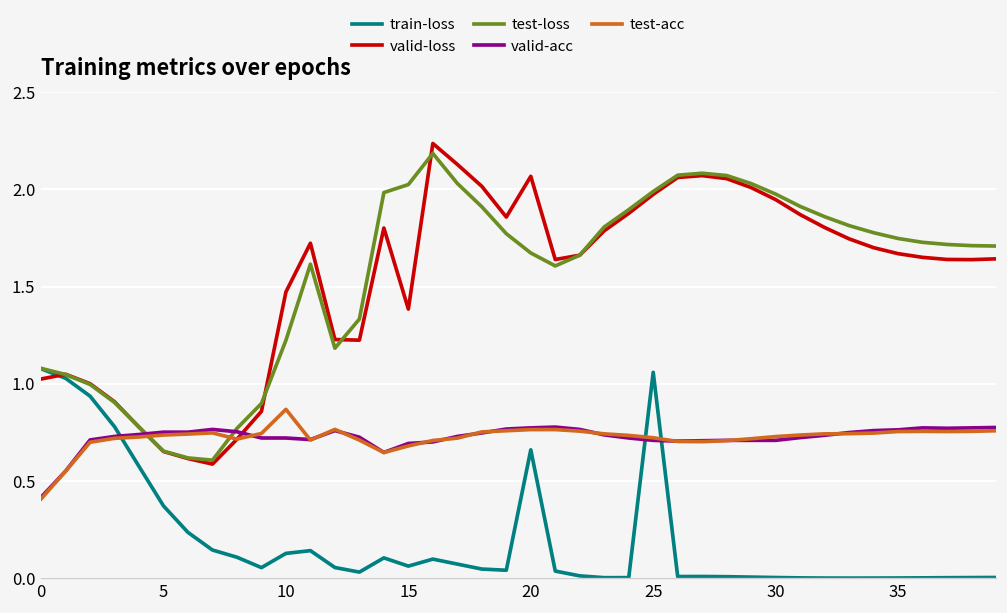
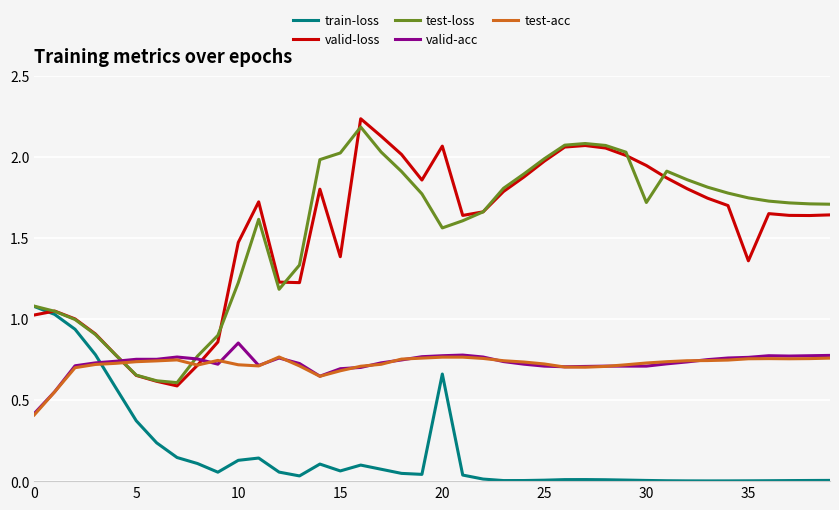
valid-acc, 10: 0.72 -> 0.85
test-acc, 10: 0.87 -> 0.72
test-loss, 20: 1.67 -> 1.56
train-loss, 25: 1.06 -> 0.01
test-loss, 30: 1.98 -> 1.72
valid-loss, 35: 1.67 -> 1.36
